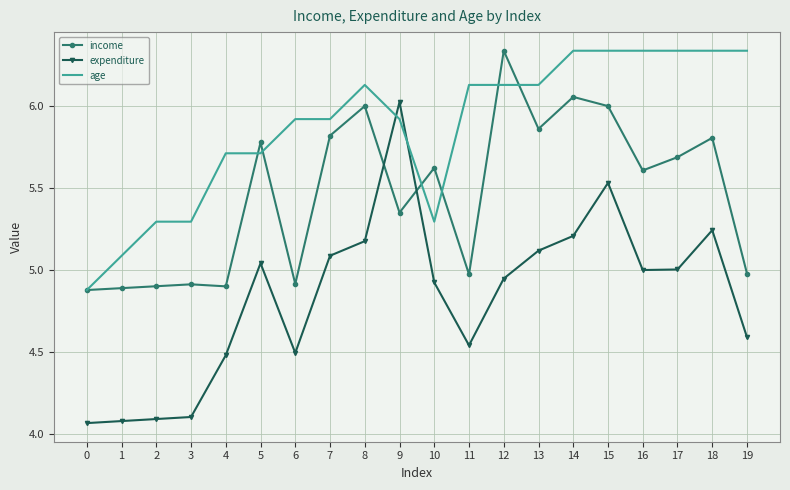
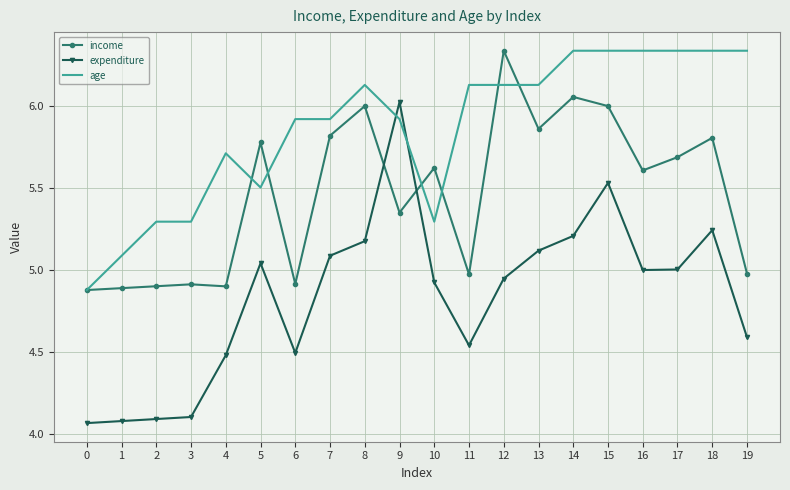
age, 5: 5.71 -> 5.50
